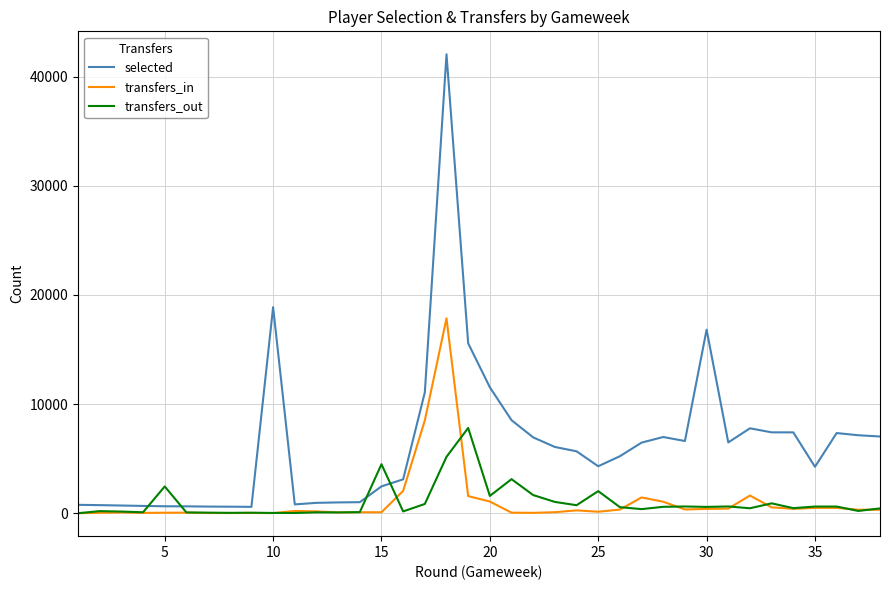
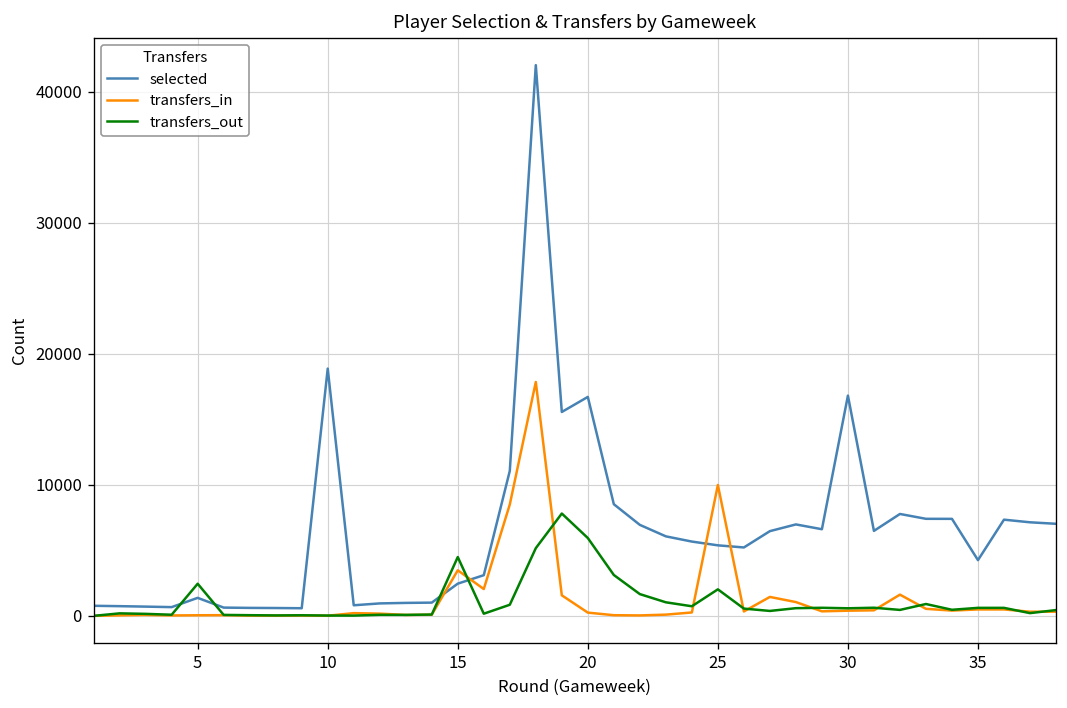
selected, 5: 600 -> 1400
transfers_in, 15: 100 -> 3500
selected, 20: 11500 -> 16700
transfers_in, 20: 1100 -> 200
transfers_out, 20: 1600 -> 5900
selected, 25: 4300 -> 5400
transfers_in, 25: 100 -> 10000
